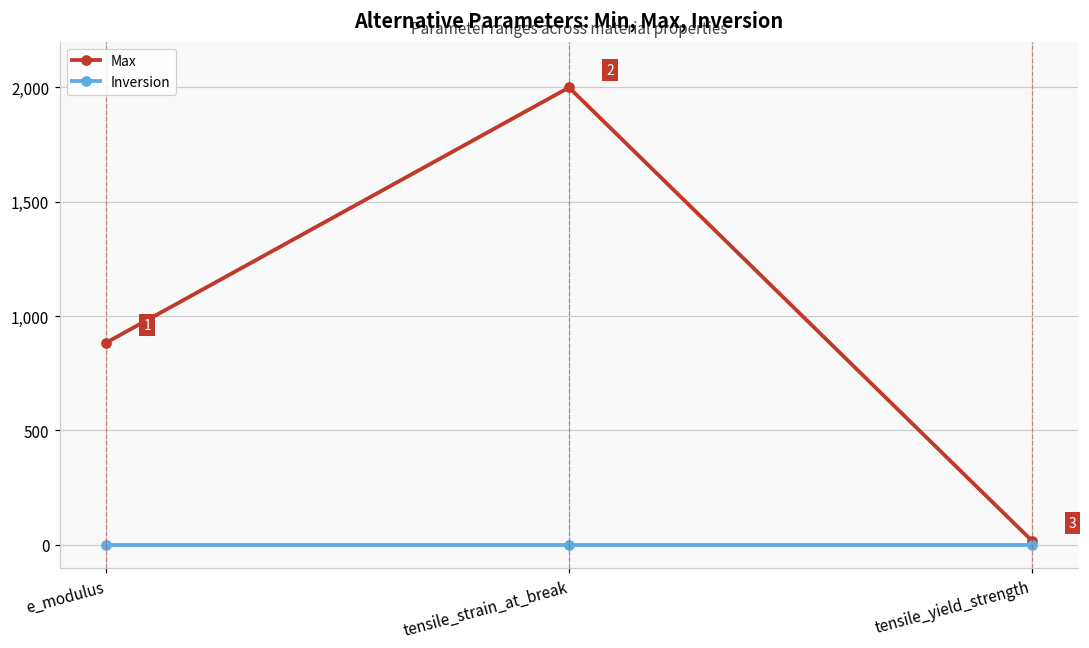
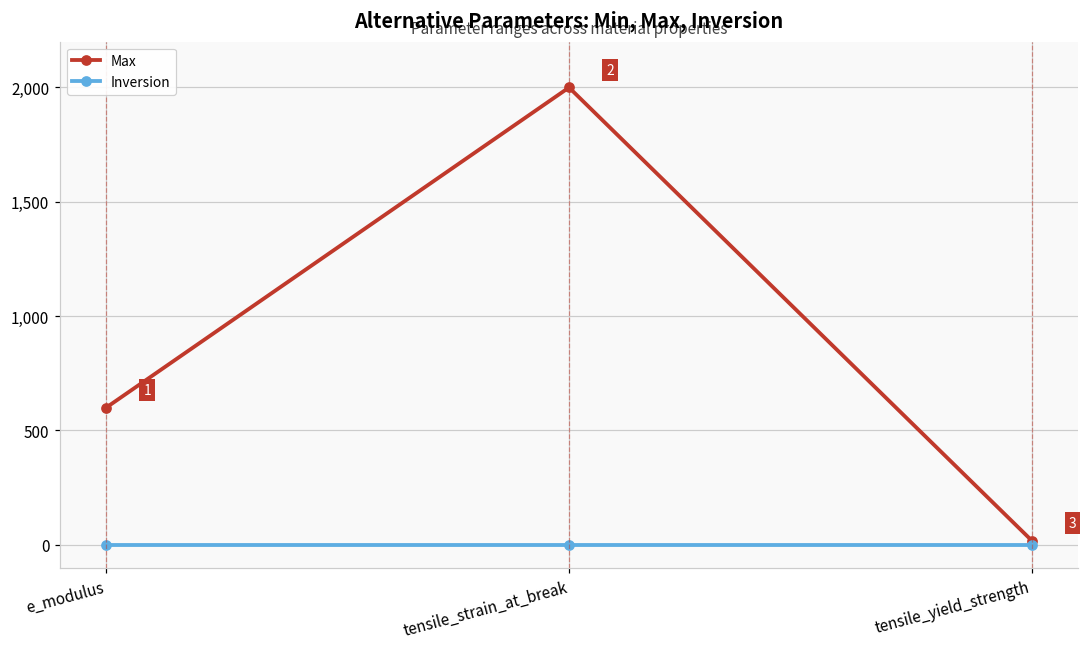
Max, e_modulus: 880 -> 600
